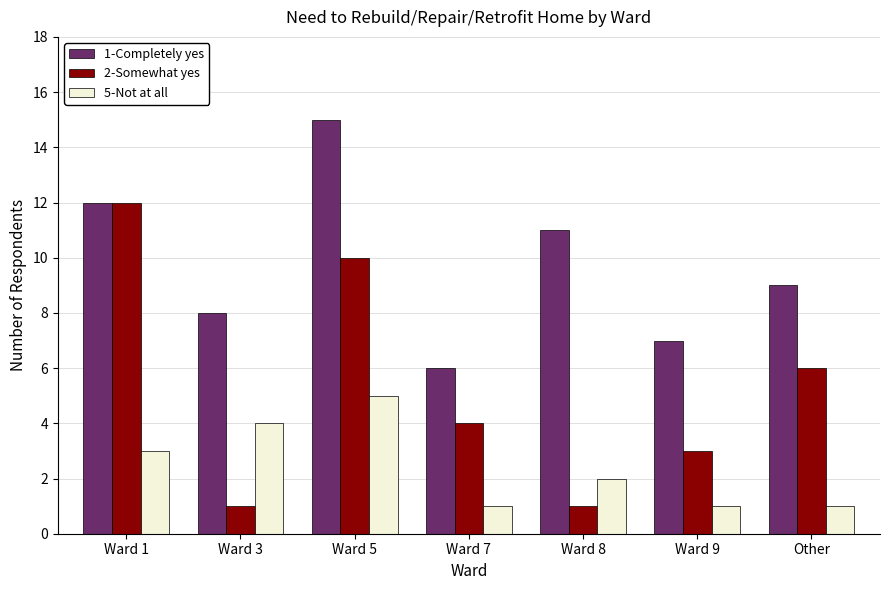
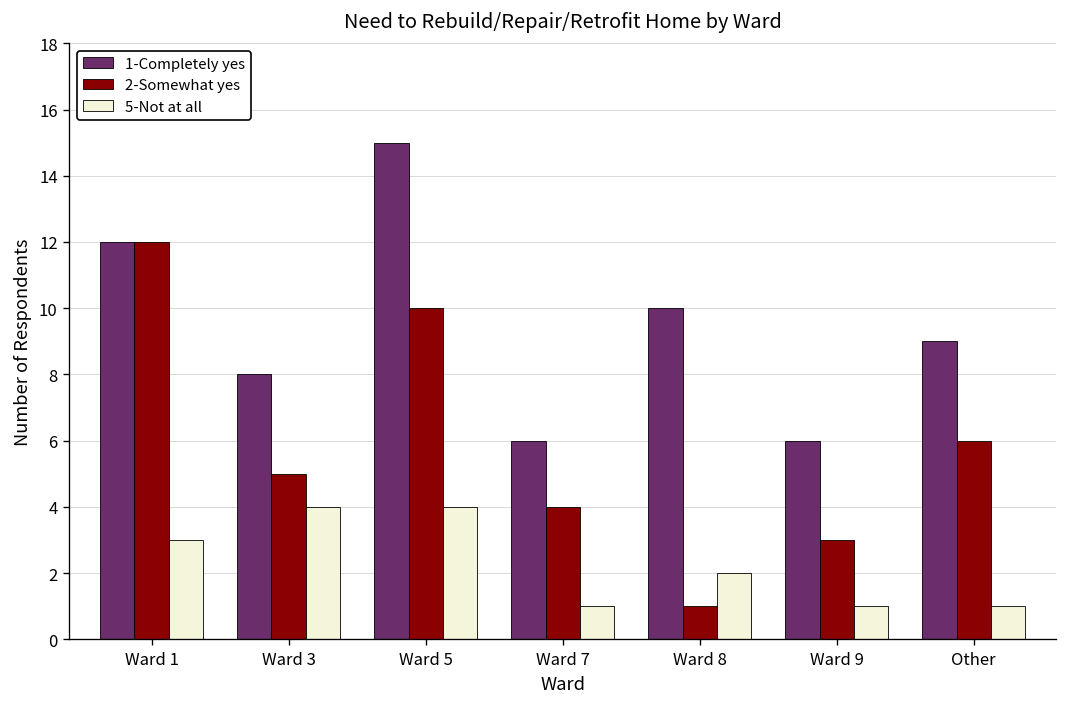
2-Somewhat yes, Ward 3: 1 -> 5
5-Not at all, Ward 5: 5 -> 4
1-Completely yes, Ward 8: 11 -> 10
1-Completely yes, Ward 9: 7 -> 6
